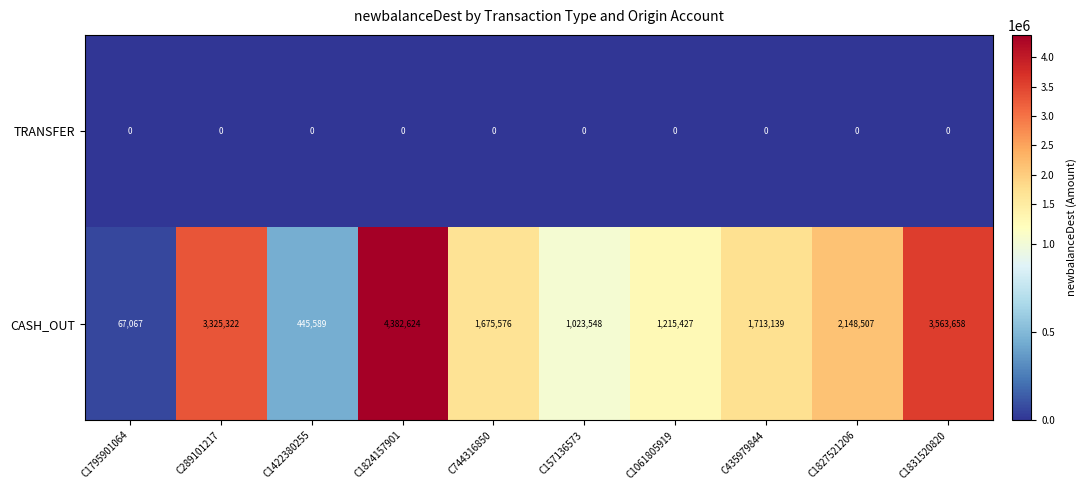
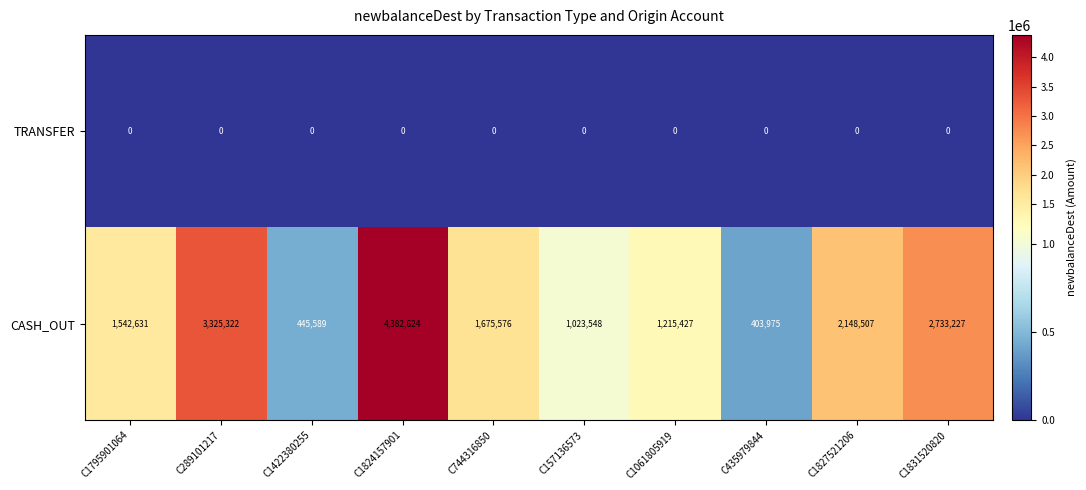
CASH_OUT, C1795901064: 67,067 -> 1,542,631
CASH_OUT, C435979844: 1,713,139 -> 403,975
CASH_OUT, C1831520820: 3,563,658 -> 2,733,227
